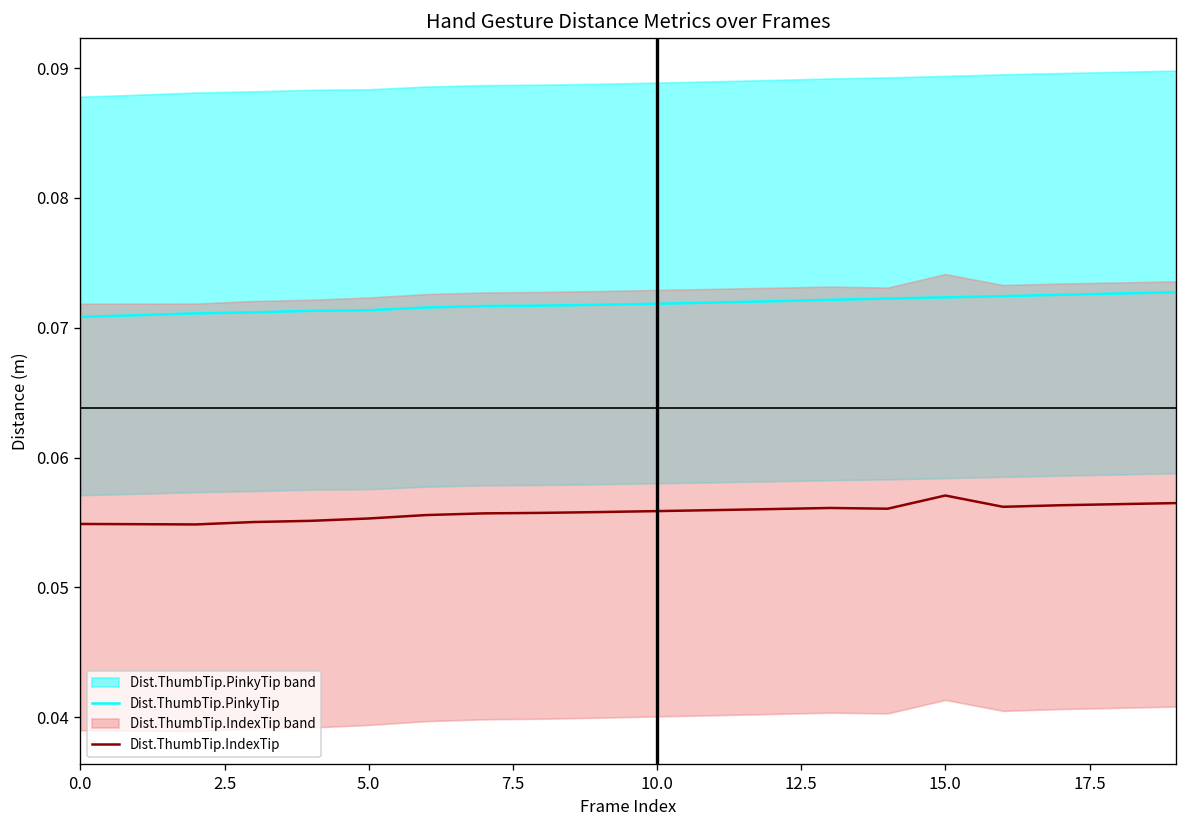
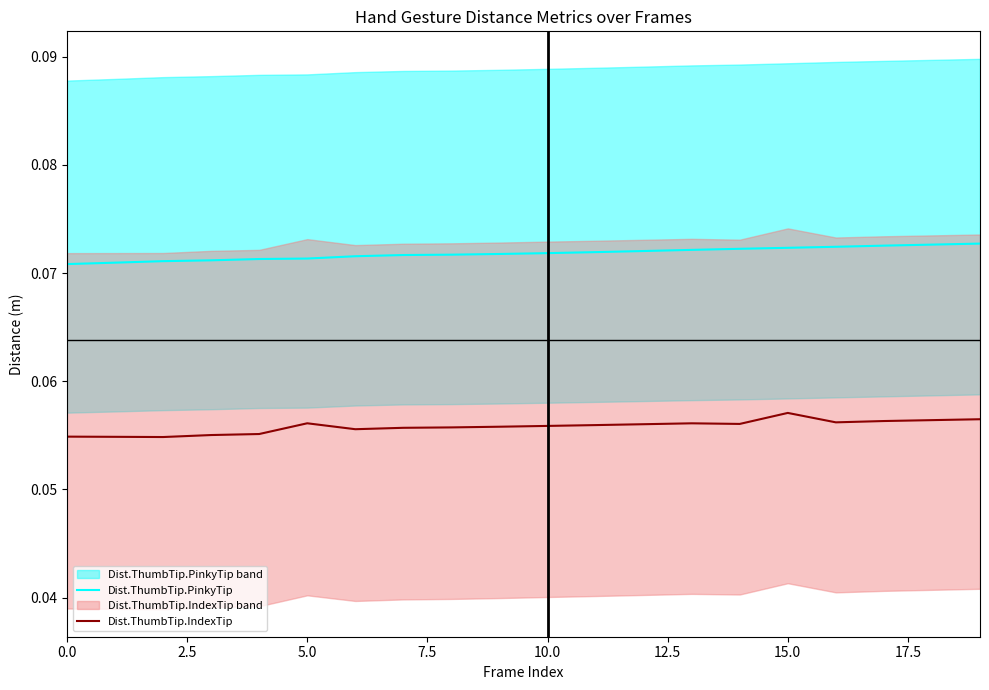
Dist.ThumbTip.IndexTip, 5.0: 0.0553 -> 0.0561
